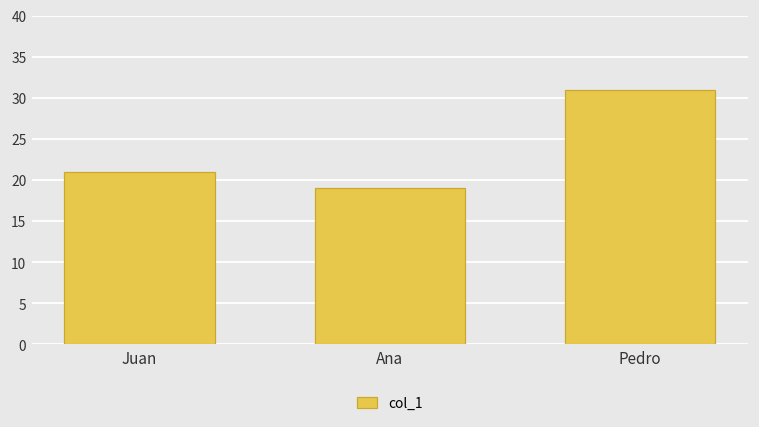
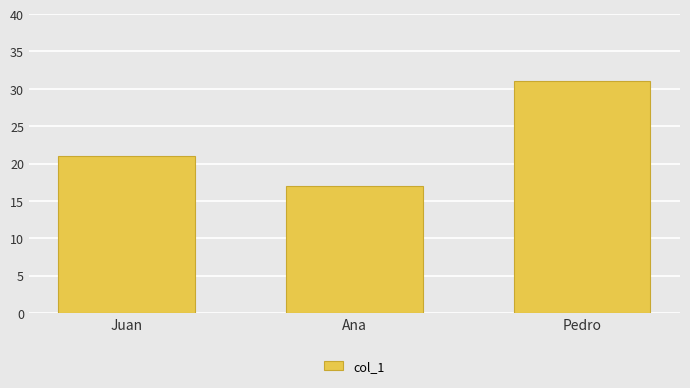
Ana: 19 -> 17
